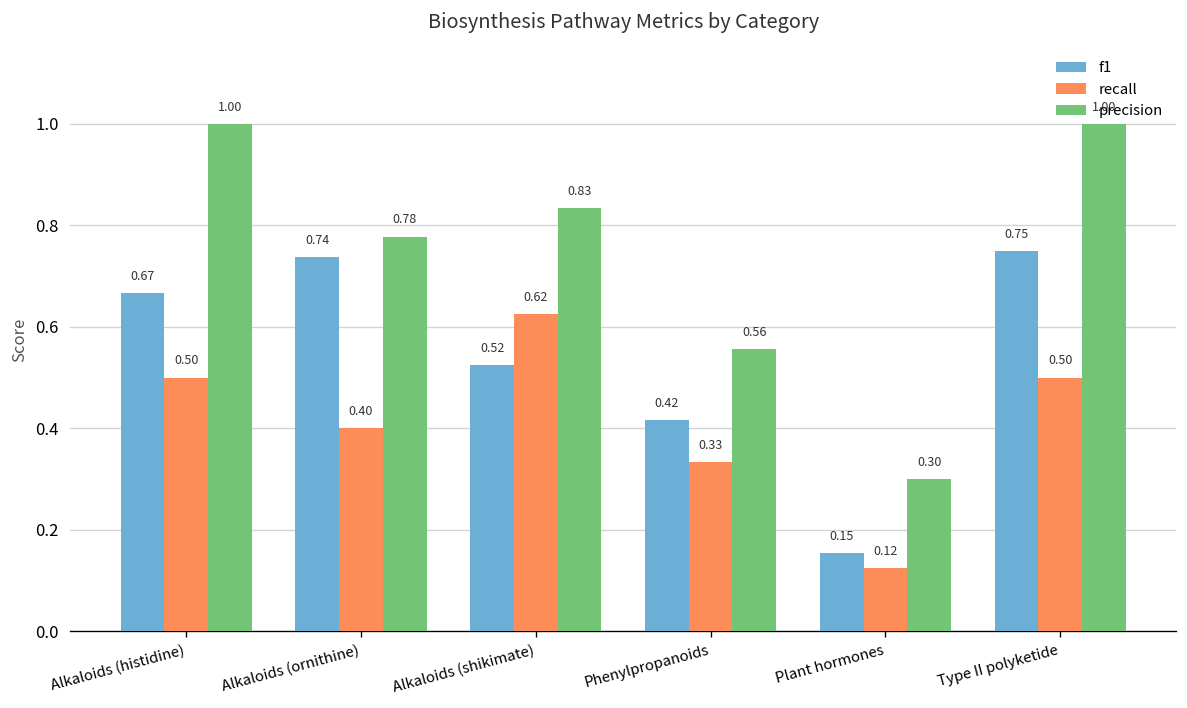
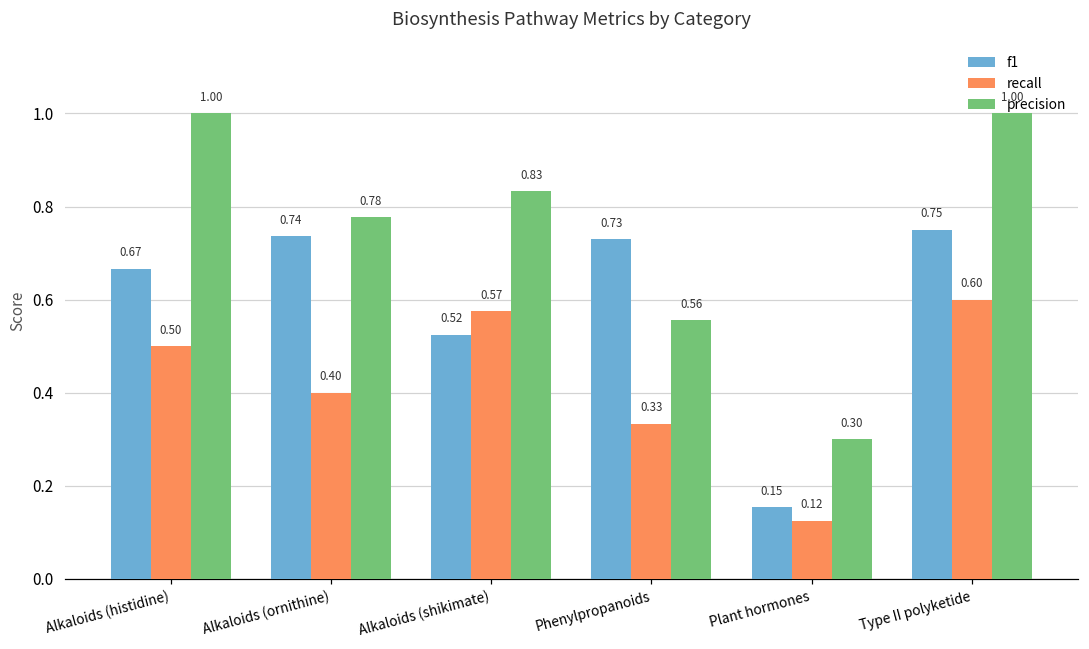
recall, Alkaloids (shikimate): 0.62 -> 0.57
f1, Phenylpropanoids: 0.42 -> 0.73
recall, Type II polyketide: 0.50 -> 0.60
